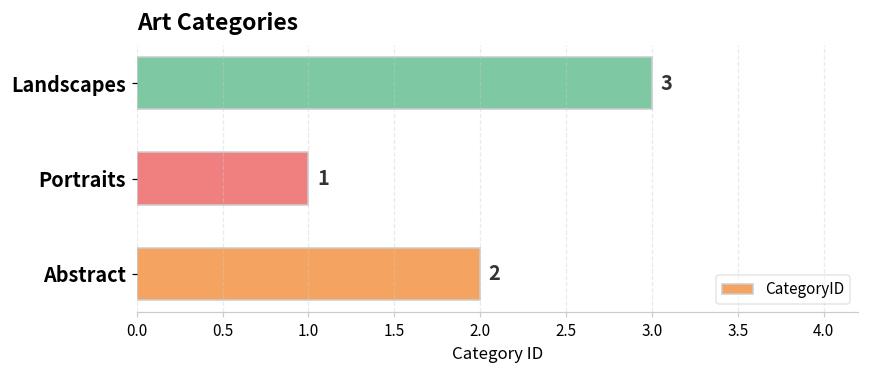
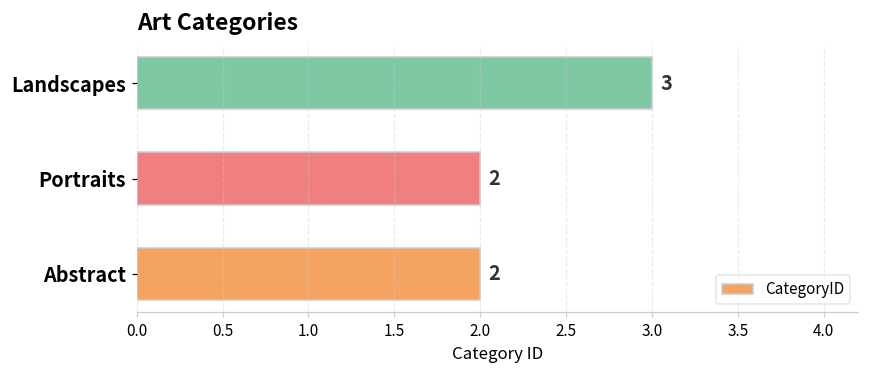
Portraits: 1 -> 2
